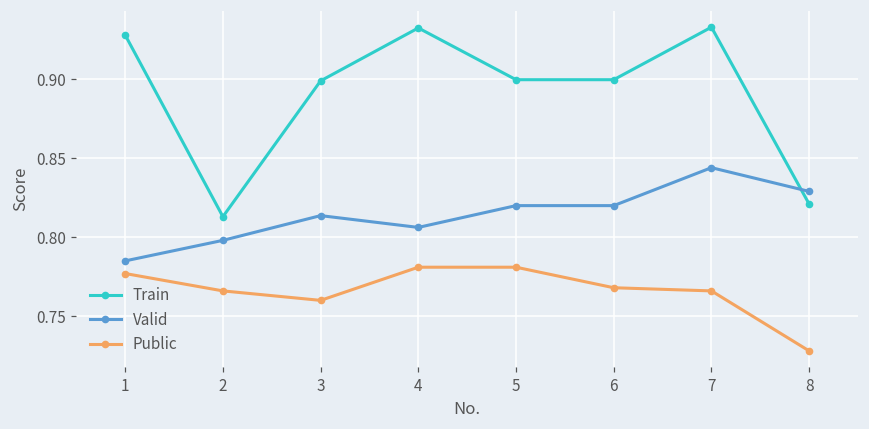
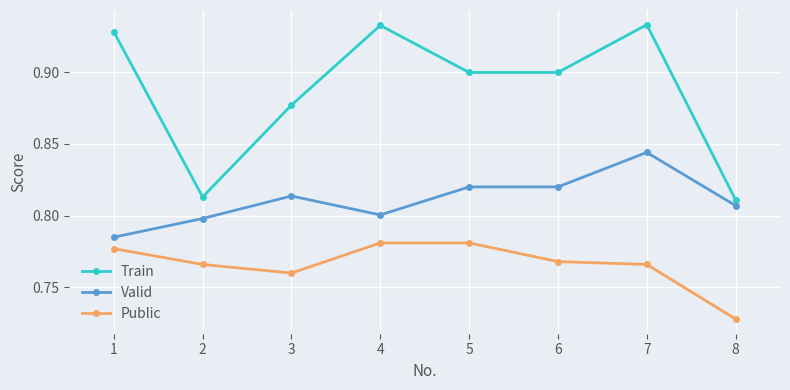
Train, 3: 0.899 -> 0.877
Valid, 4: 0.806 -> 0.801
Train, 8: 0.821 -> 0.811
Valid, 8: 0.829 -> 0.807
